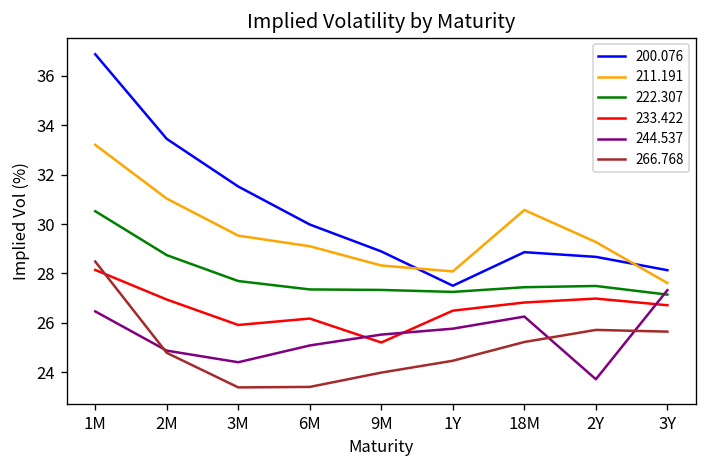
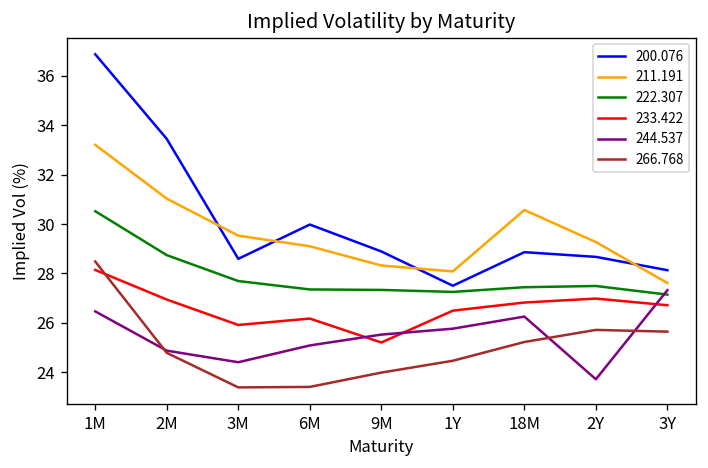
200.076, 3M: 31.5 -> 28.6
